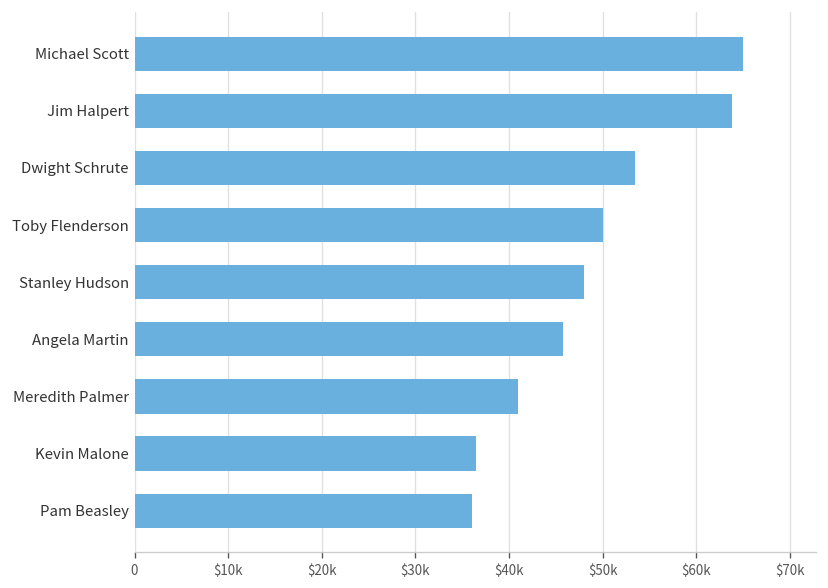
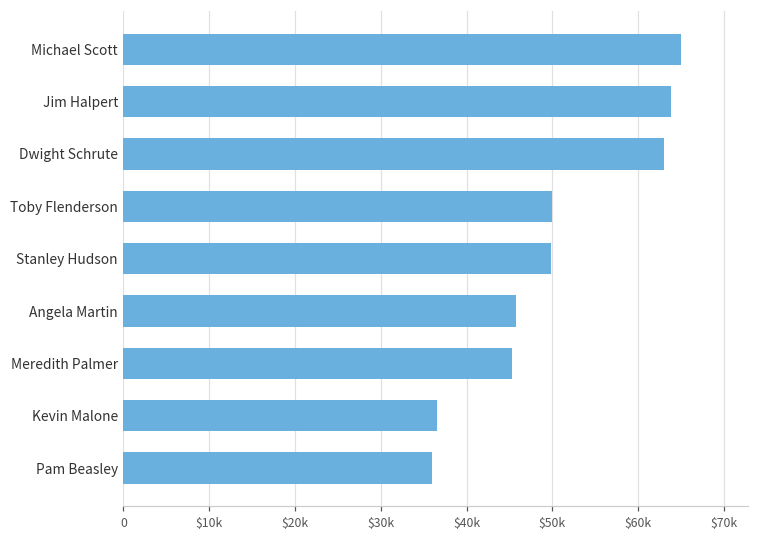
Dwight Schrute: $53000 -> $63000
Stanley Hudson: $48000 -> $50000
Meredith Palmer: $41000 -> $45000
